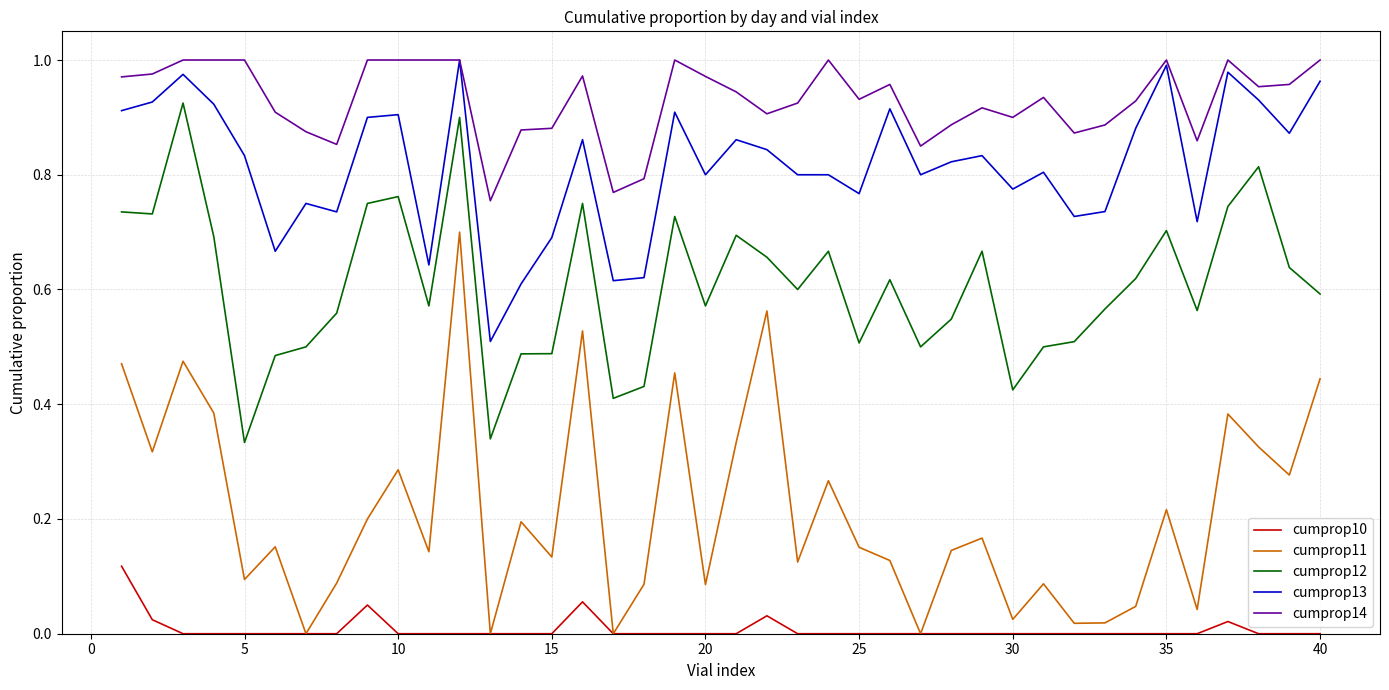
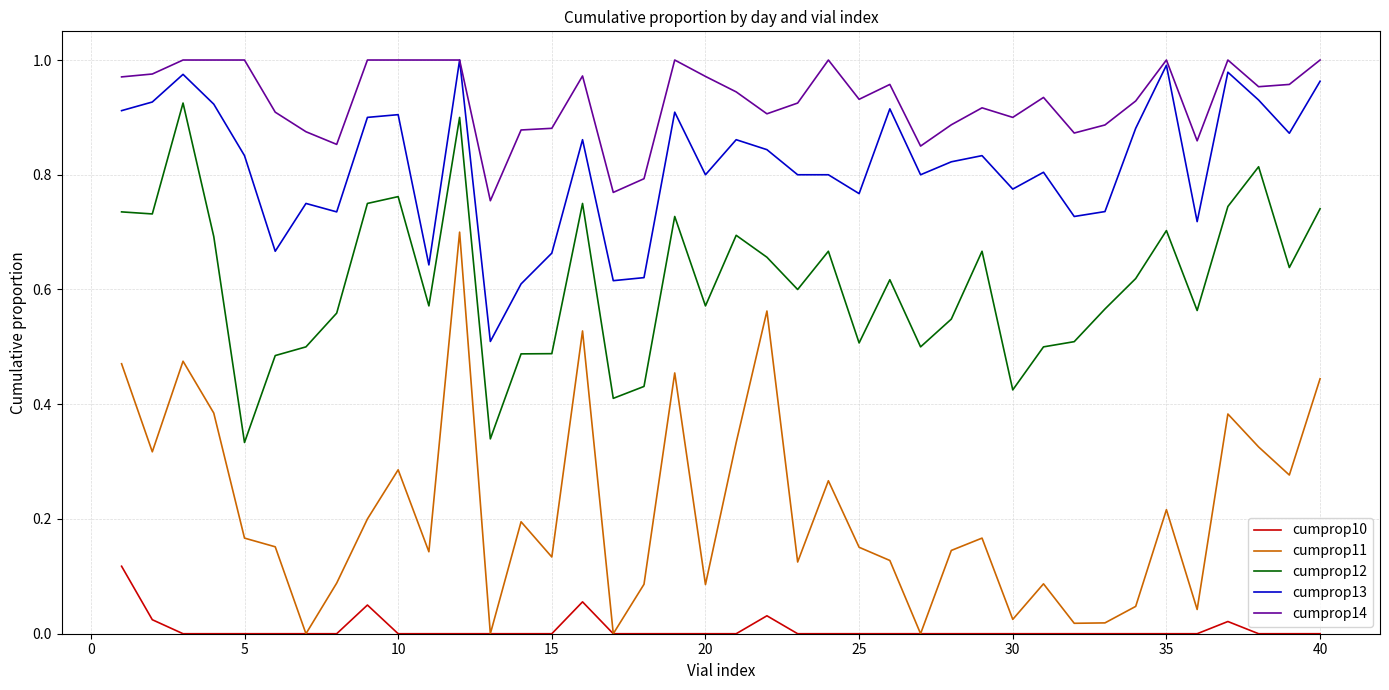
cumprop11, 5: 0.09 -> 0.17
cumprop13, 15: 0.69 -> 0.66
cumprop12, 40: 0.59 -> 0.74
